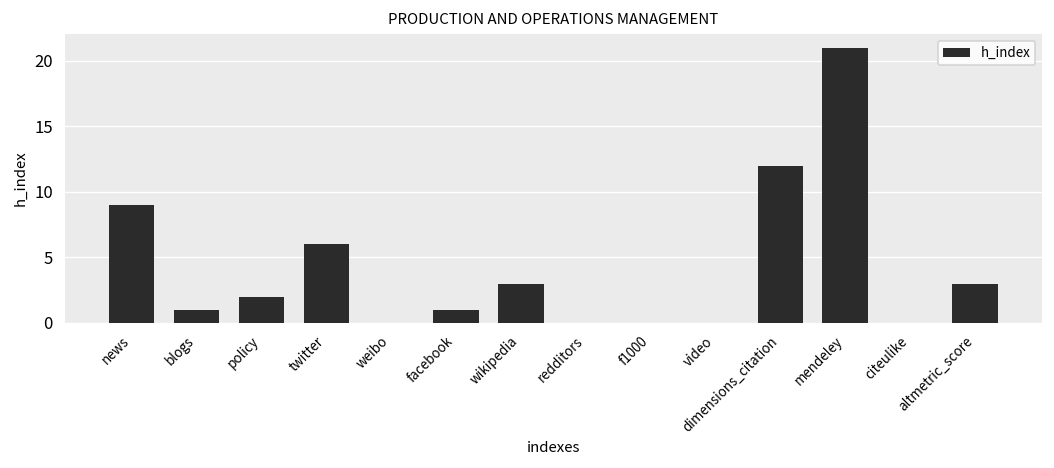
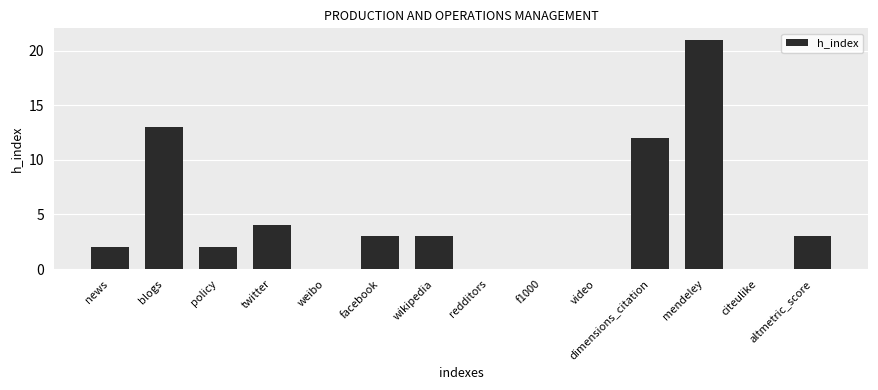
news: 9 -> 2
blogs: 1 -> 13
twitter: 6 -> 4
facebook: 1 -> 3
